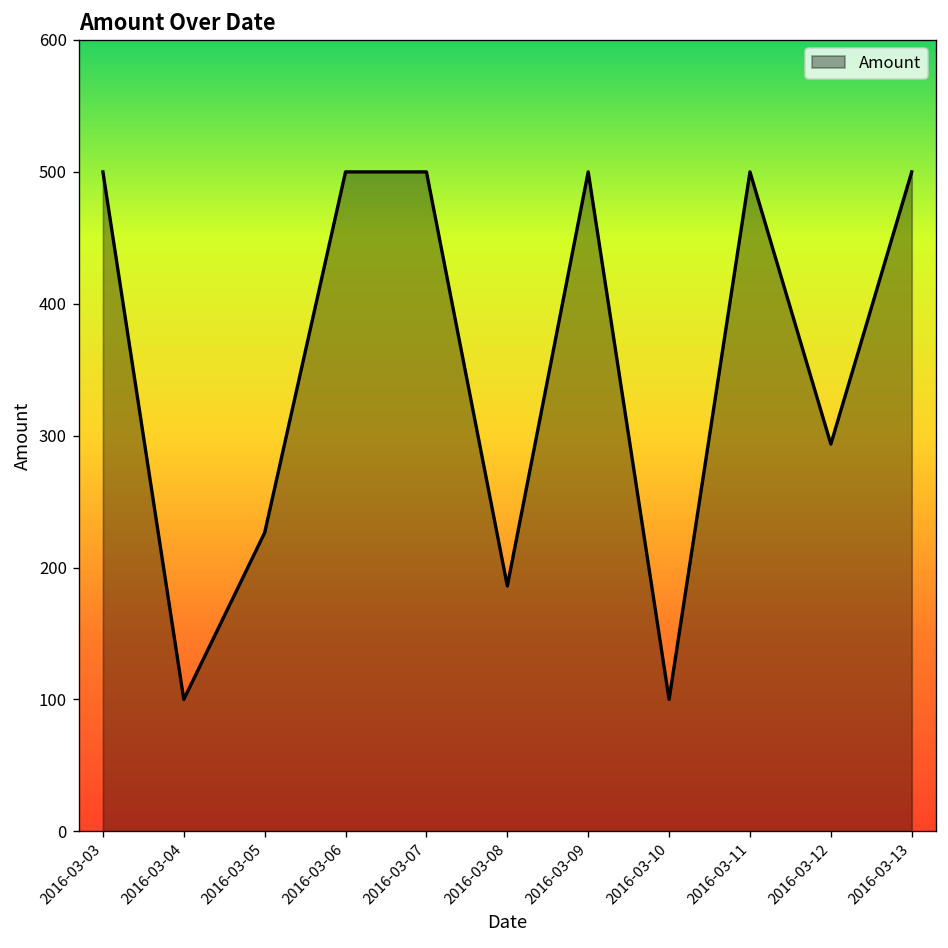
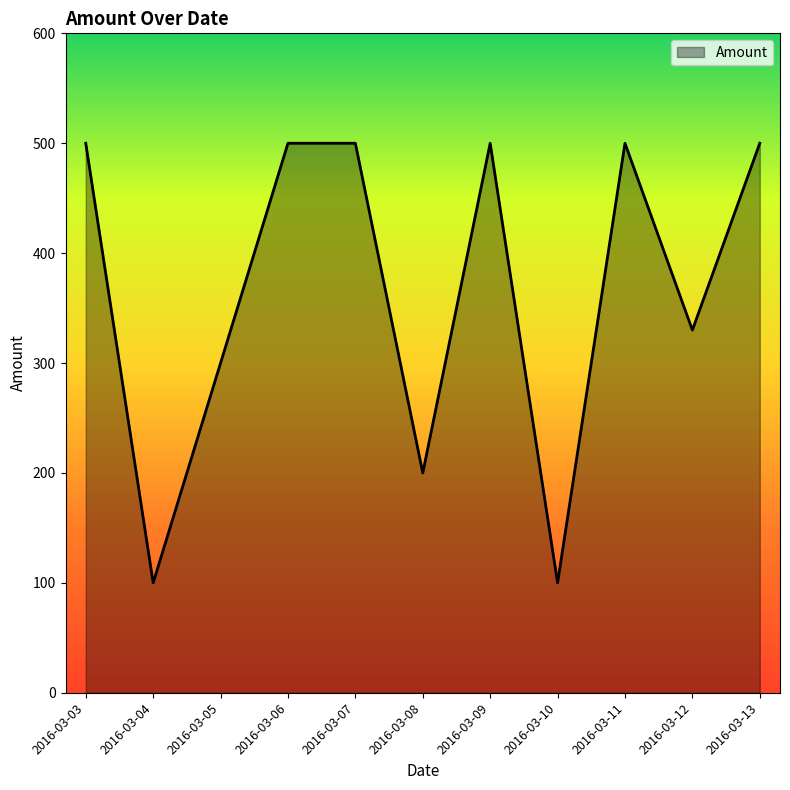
2016-03-05: 226 -> 300
2016-03-08: 186 -> 200
2016-03-12: 294 -> 330
